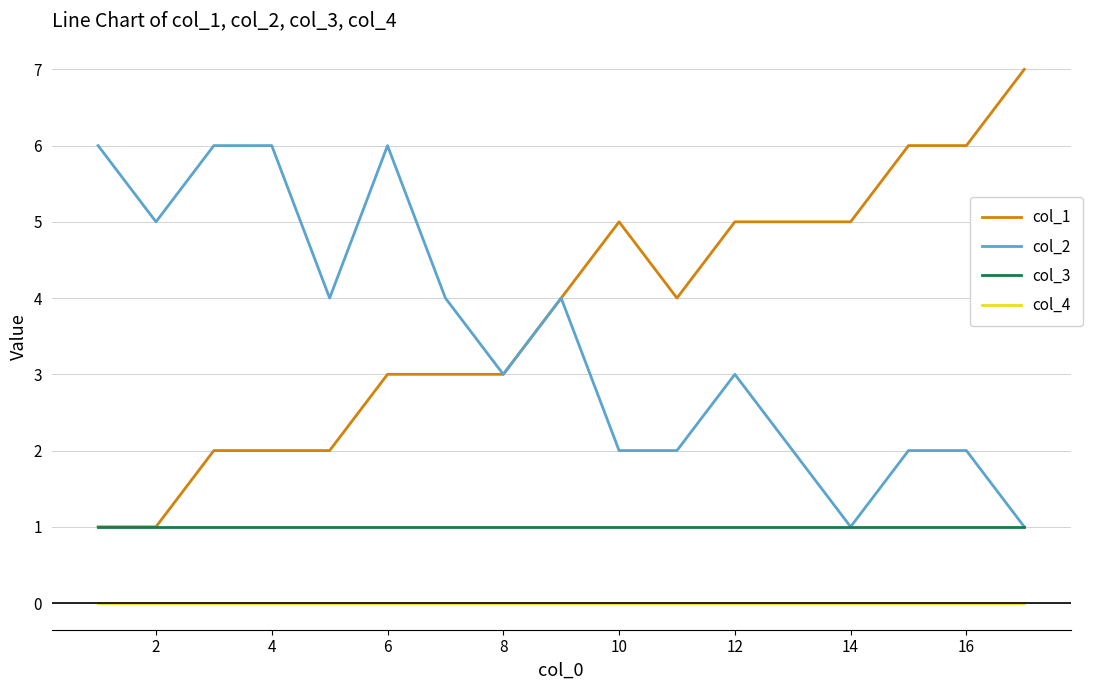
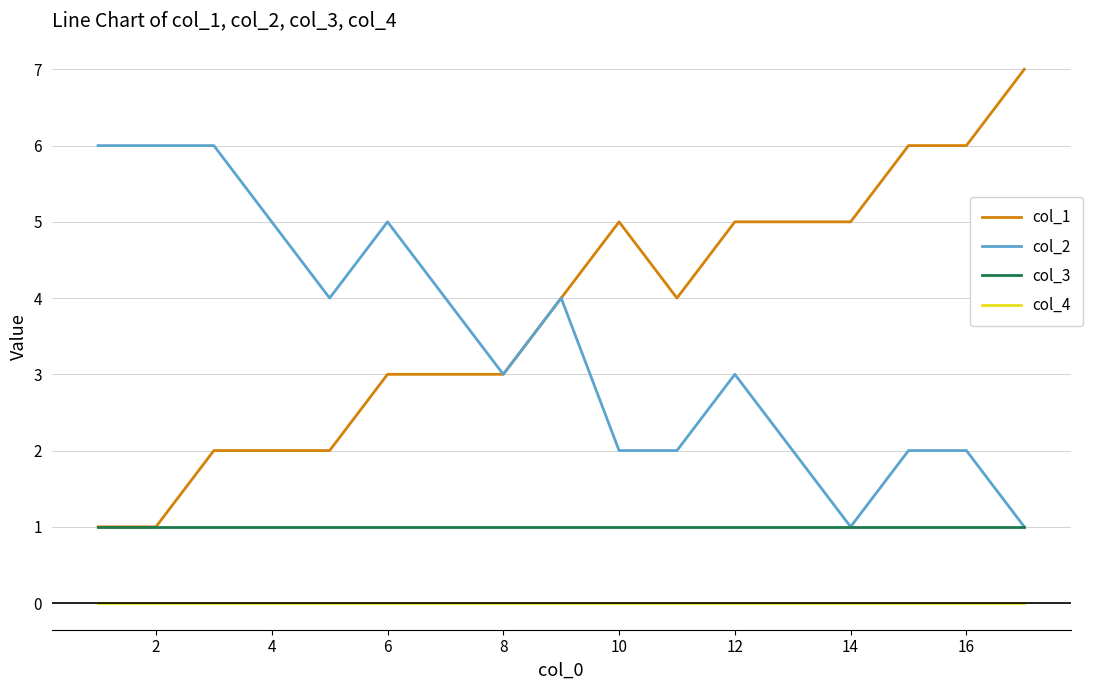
col_2, 2: 5 -> 6
col_2, 4: 6 -> 5
col_2, 6: 6 -> 5
